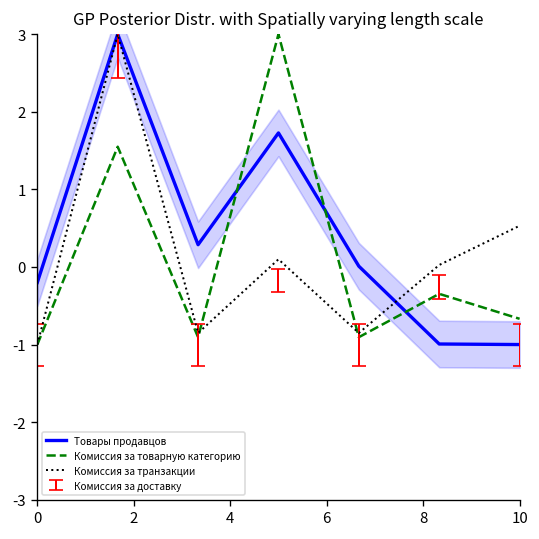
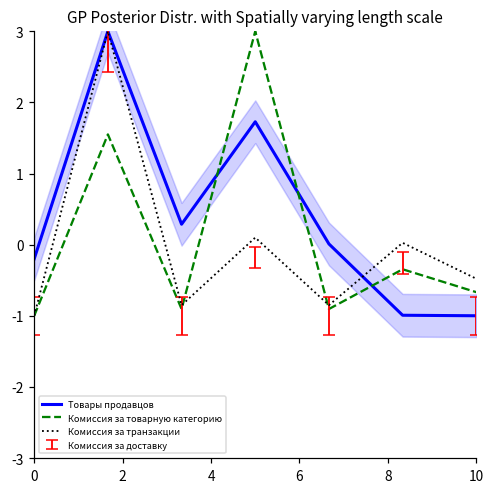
Комиссия за транзакции, 10: 0.5 -> -0.5
